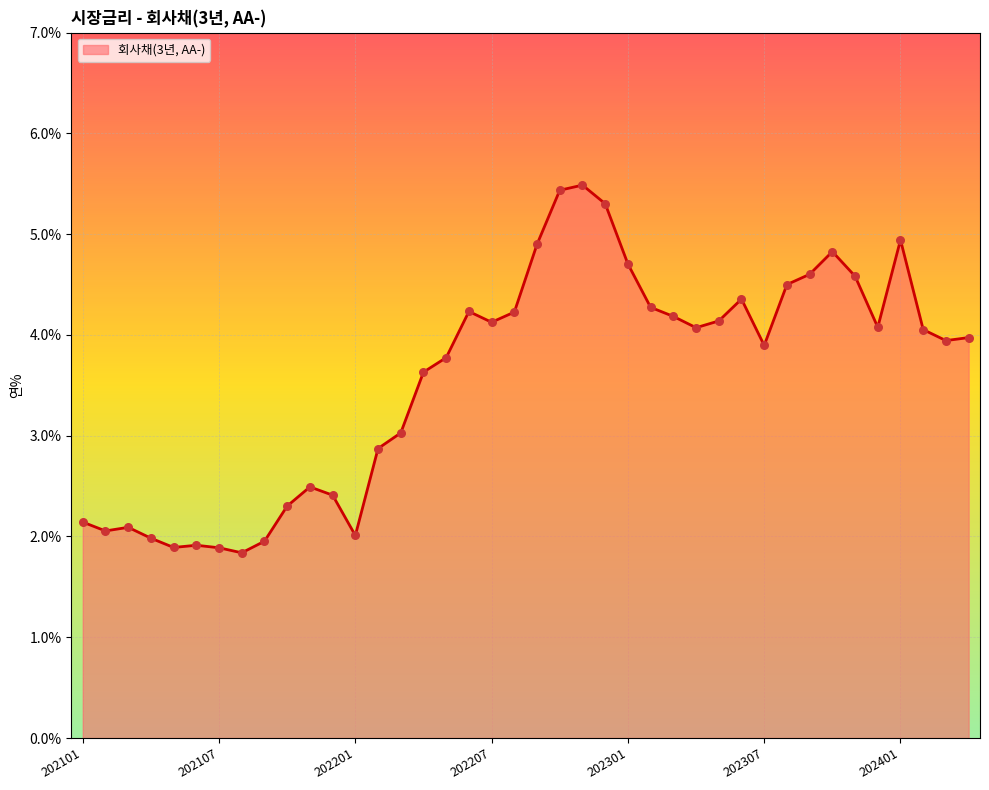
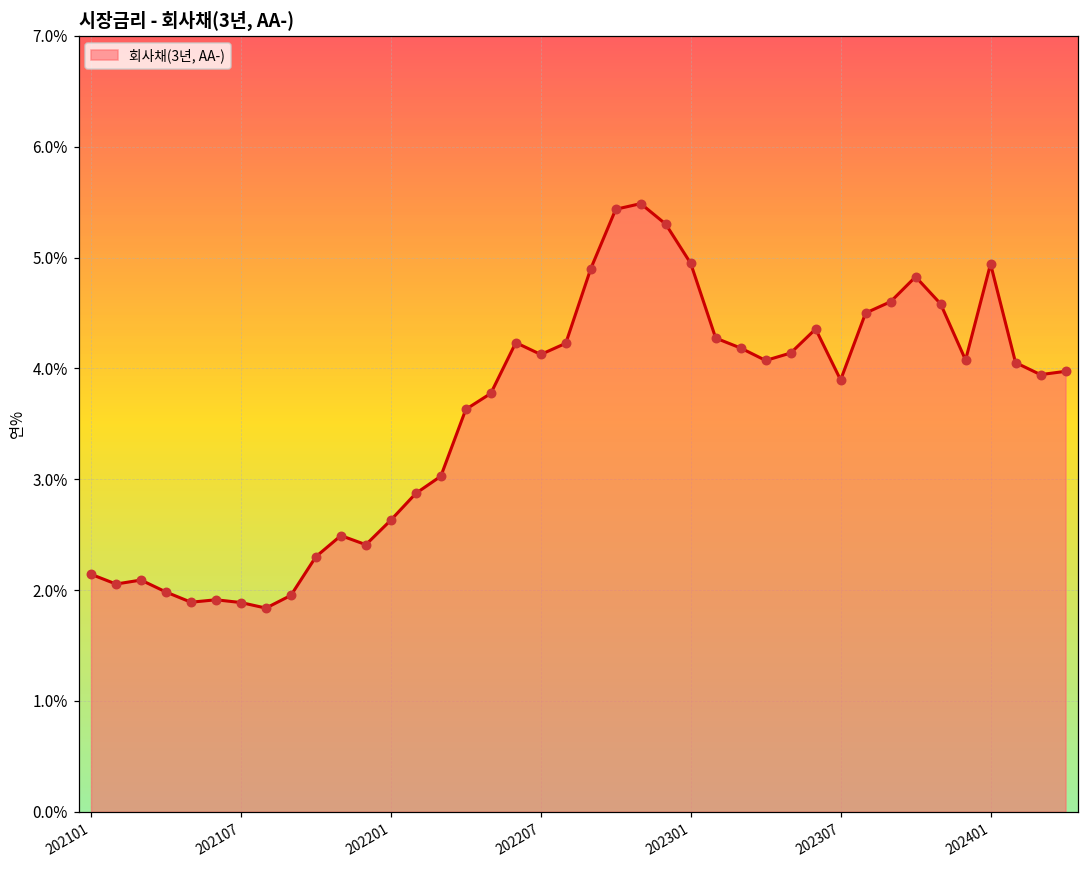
202201: 2.01% -> 2.63%
202301: 4.70% -> 4.95%
